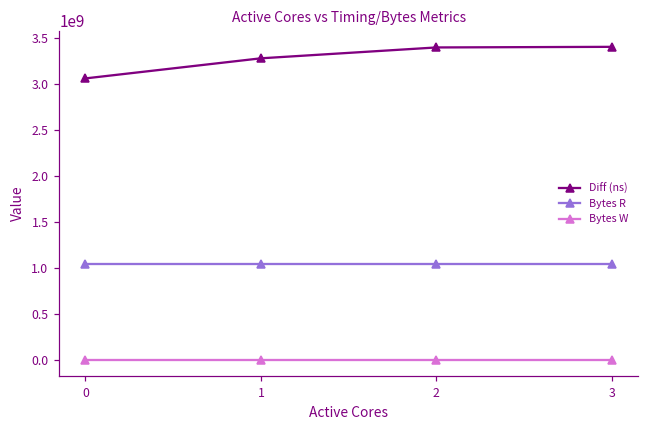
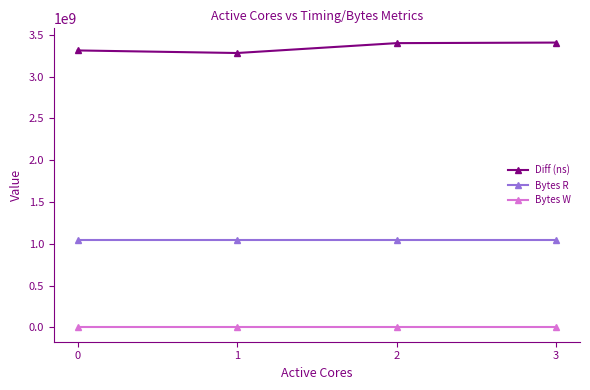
Diff (ns), 0: 3100000000 -> 3300000000
